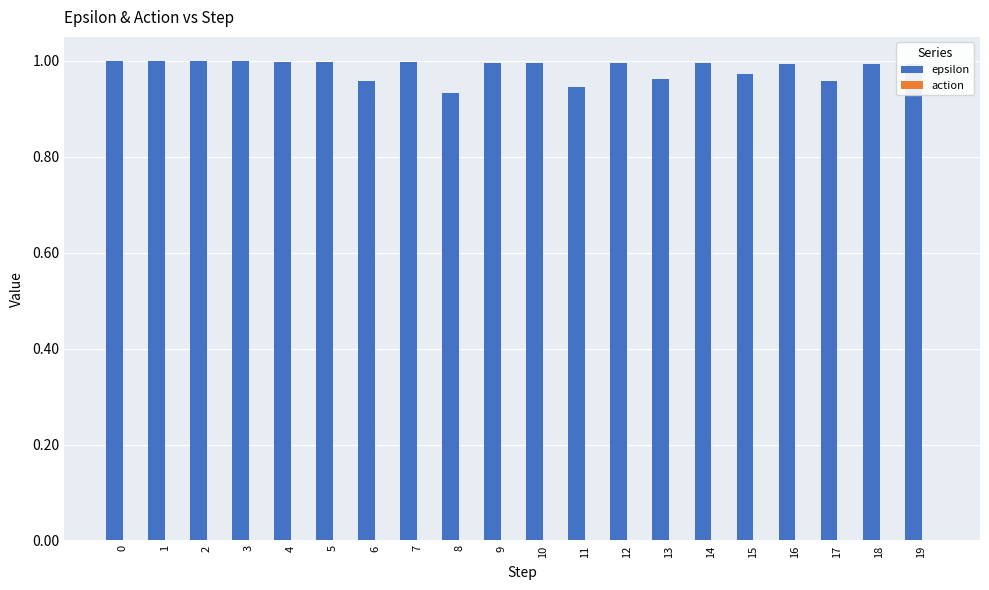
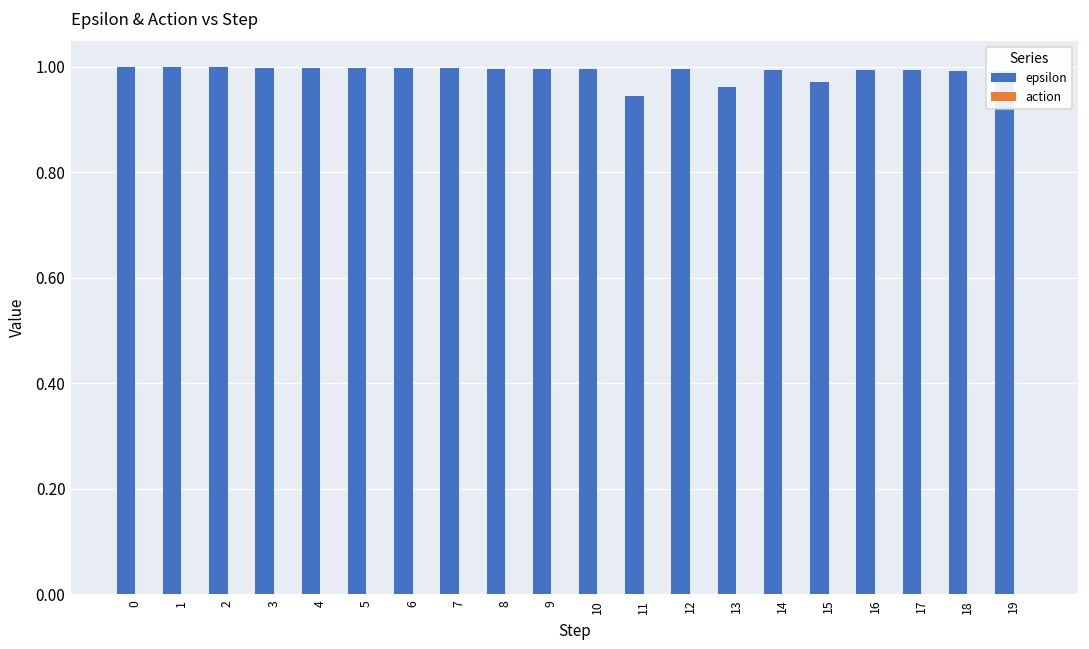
epsilon, 6: 0.96 -> 1.00
epsilon, 8: 0.93 -> 1.00
epsilon, 17: 0.96 -> 0.99
